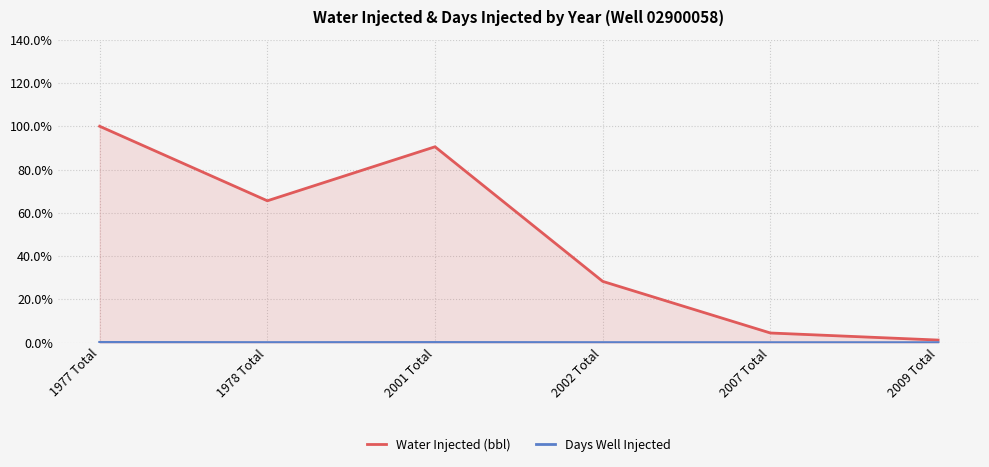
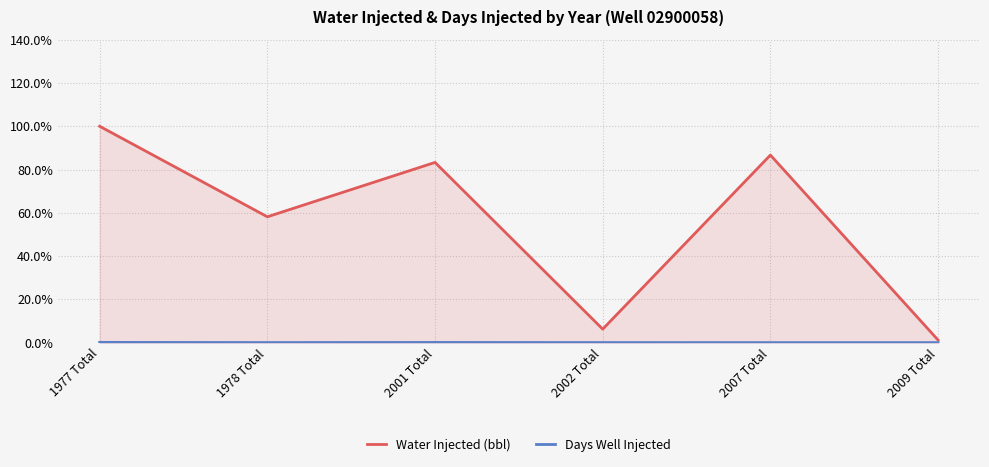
Water Injected (bbl), 1978 Total: 66% -> 58%
Water Injected (bbl), 2001 Total: 91% -> 83%
Water Injected (bbl), 2002 Total: 28% -> 6%
Water Injected (bbl), 2007 Total: 4% -> 87%
